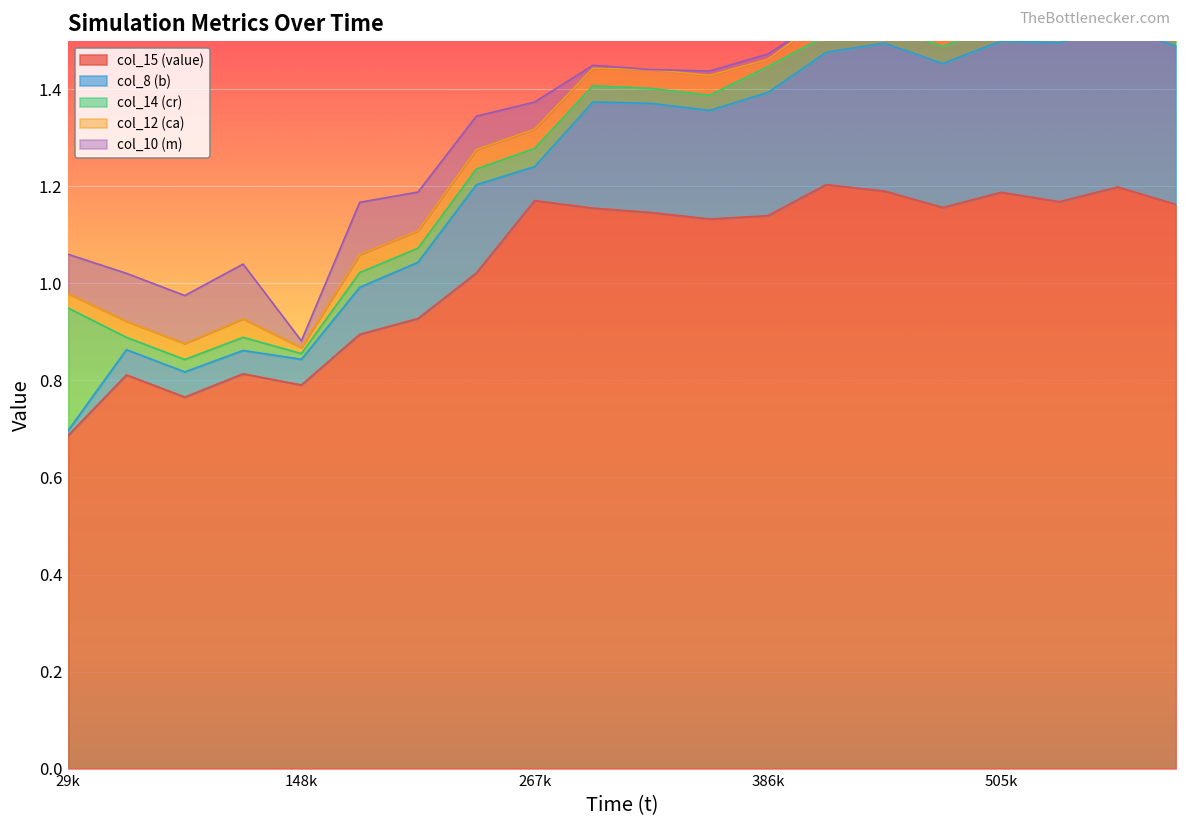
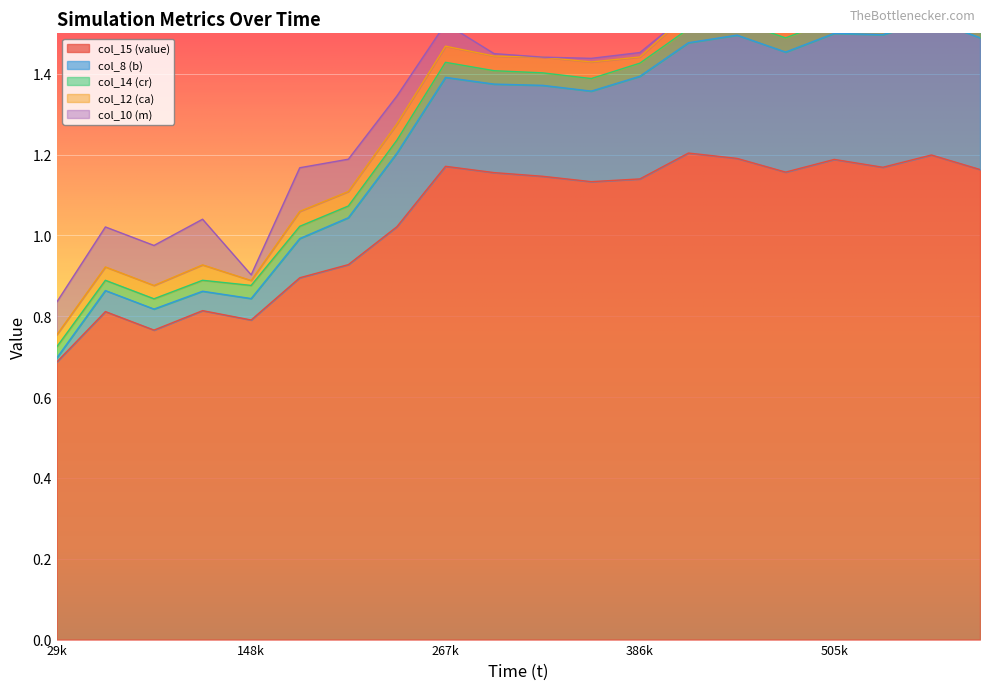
col_14 (cr), 29k: 0.25 -> 0.03
col_14 (cr), 148k: 0.01 -> 0.03
col_8 (b), 267k: 0.07 -> 0.22
col_14 (cr), 386k: 0.05 -> 0.03
